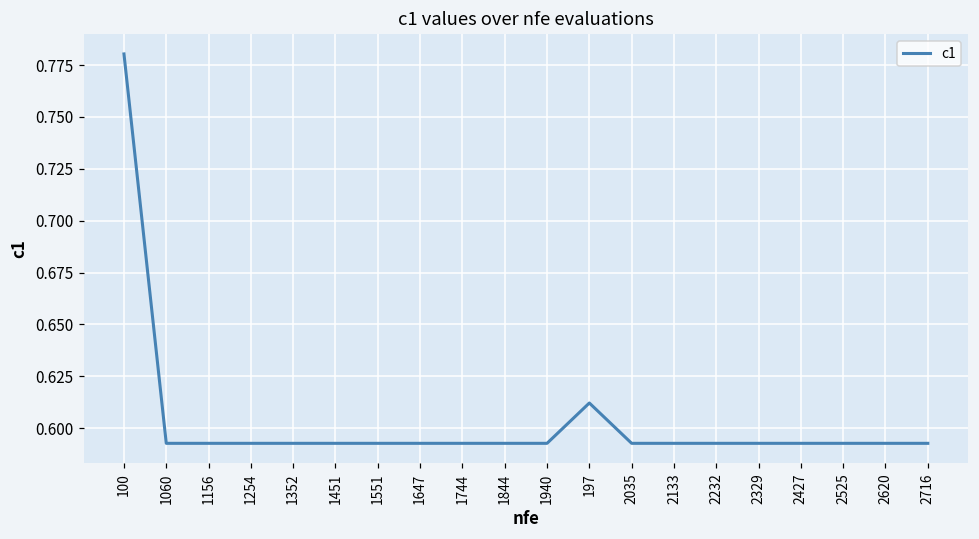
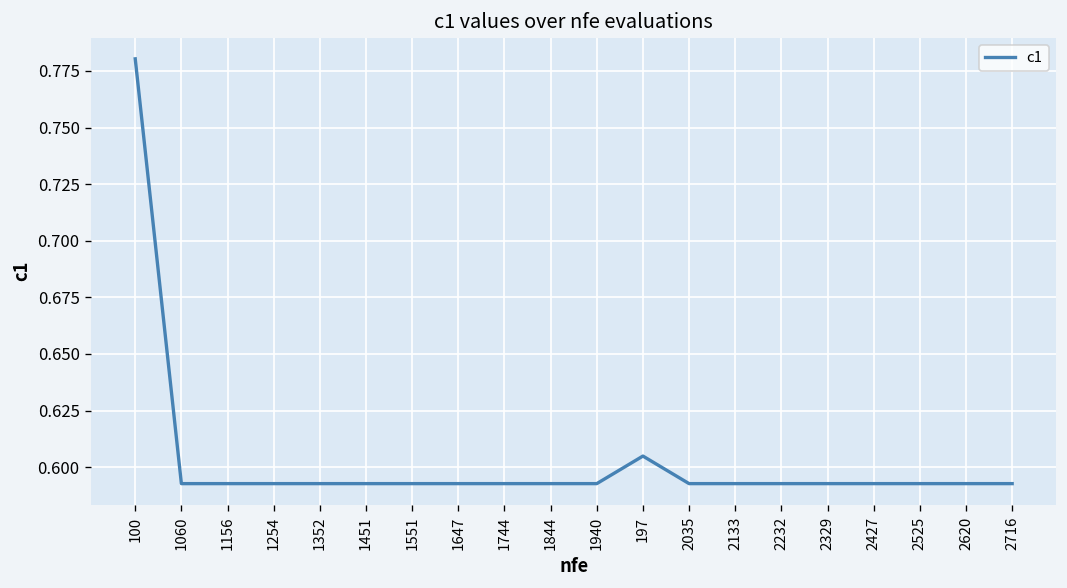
197: 0.612 -> 0.605
